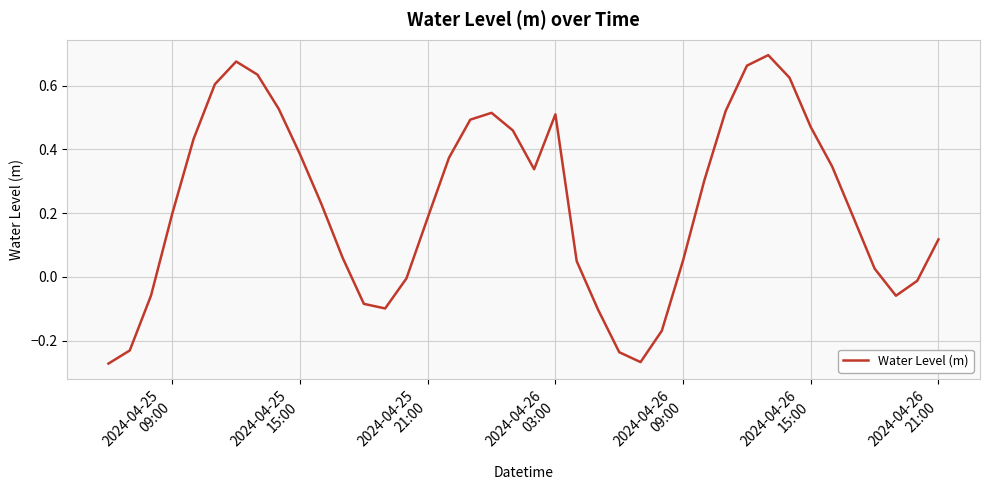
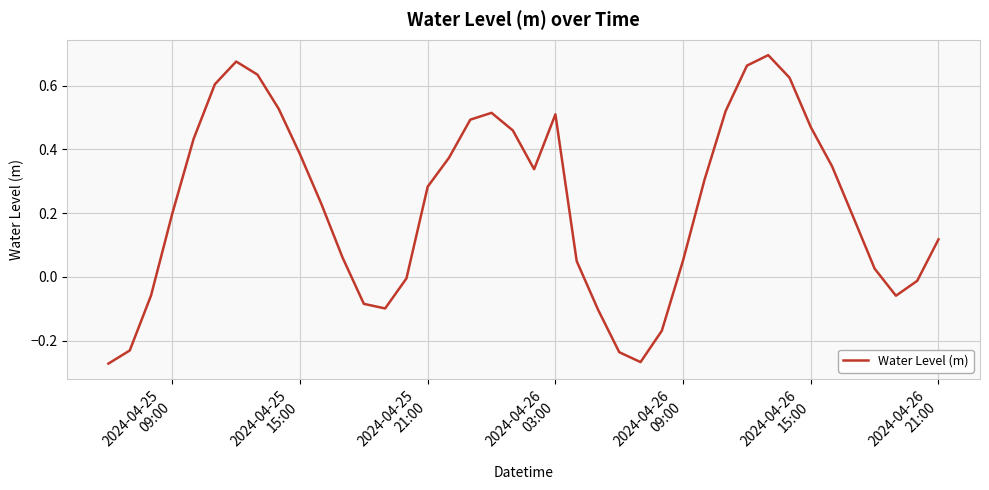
2024-04-25 21:00: 0.19 -> 0.28
